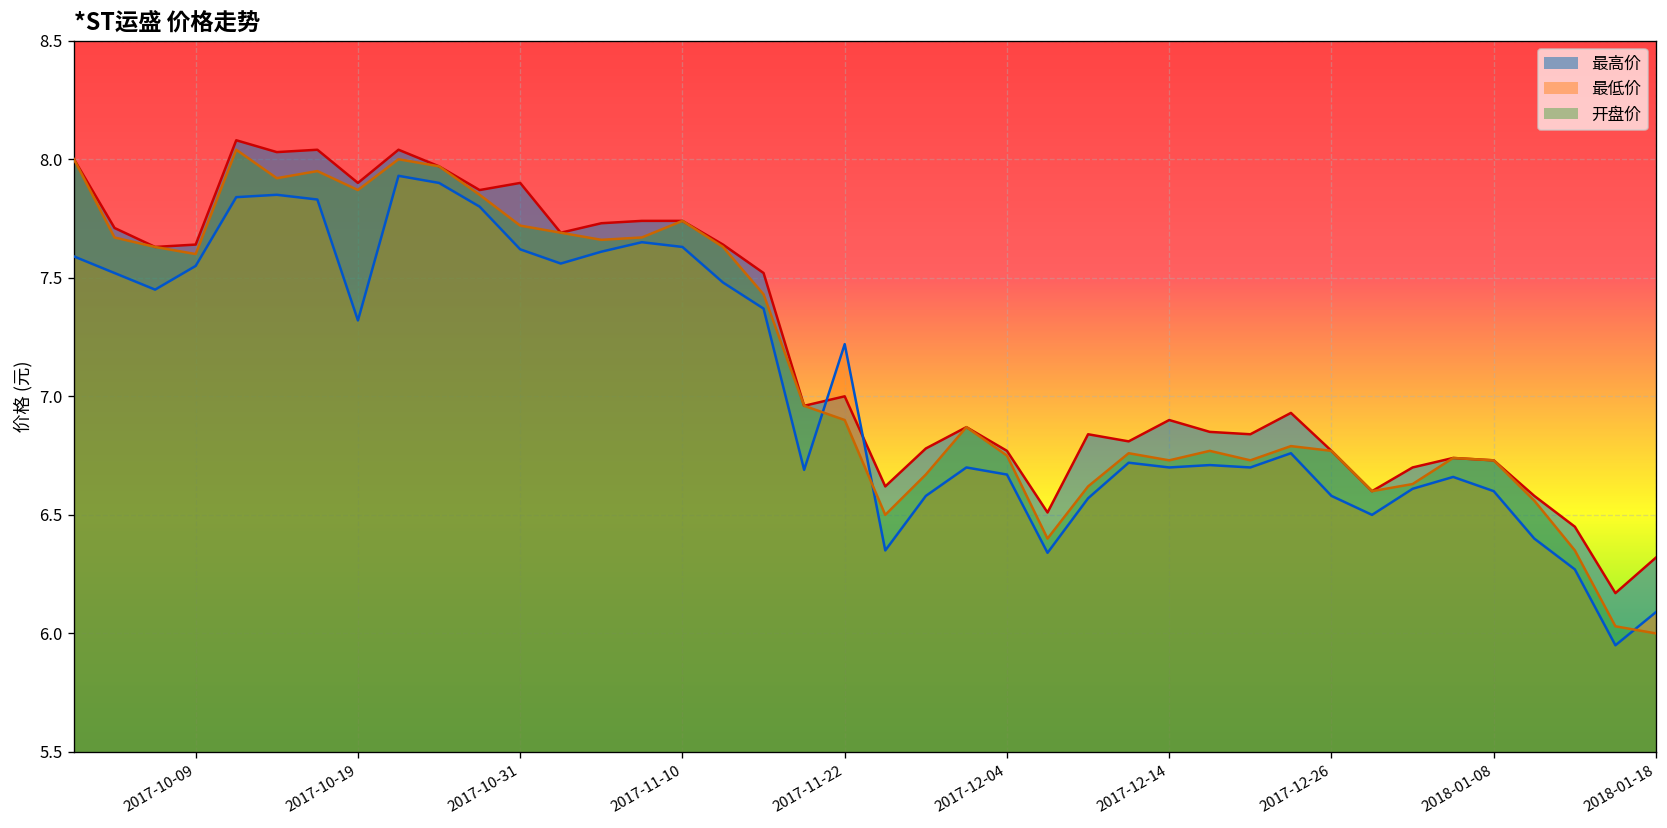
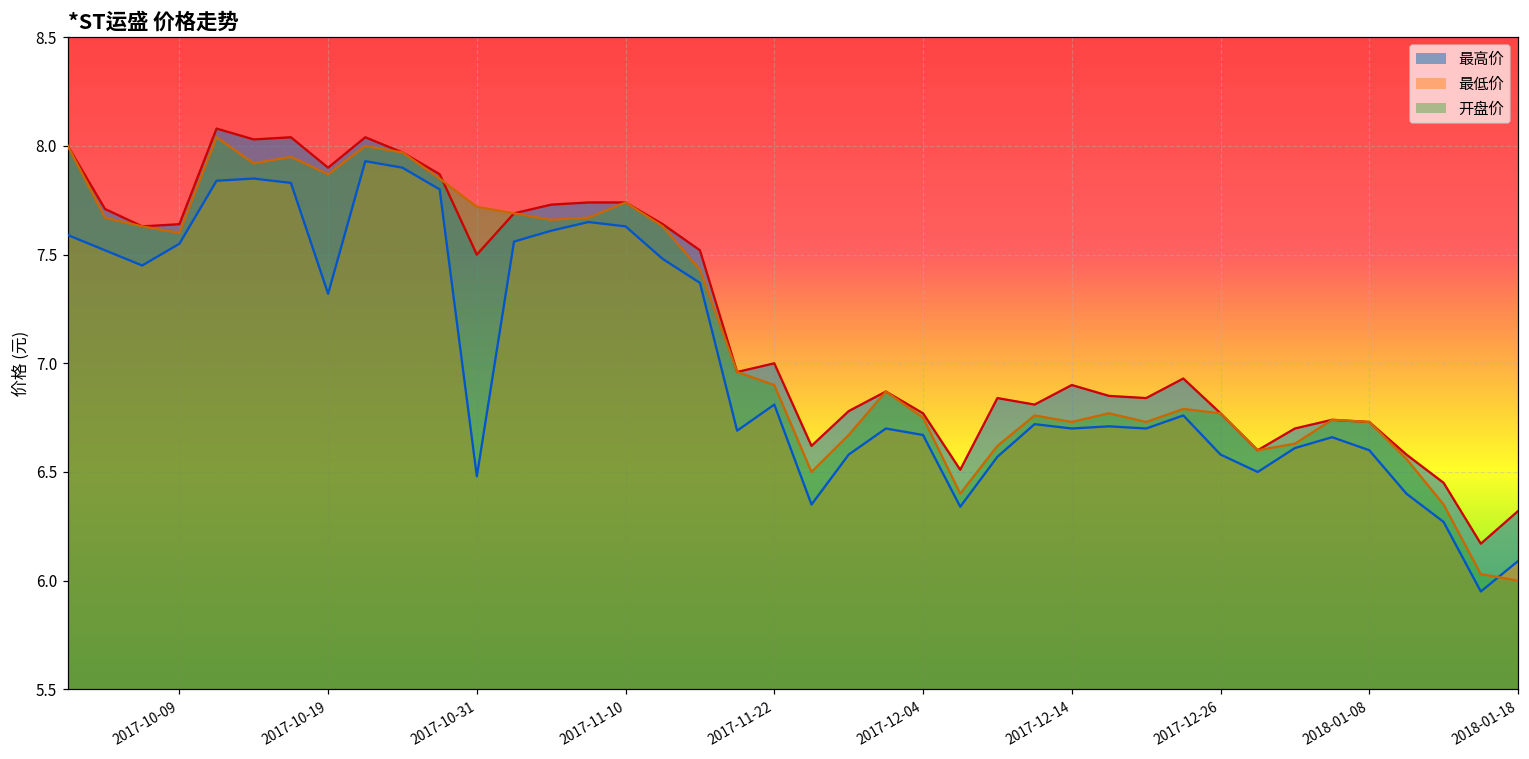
最高价, 2017-10-31: 7.9 -> 7.5
最低价, 2017-10-31: 7.62 -> 6.48
最低价, 2017-11-22: 7.22 -> 6.81
